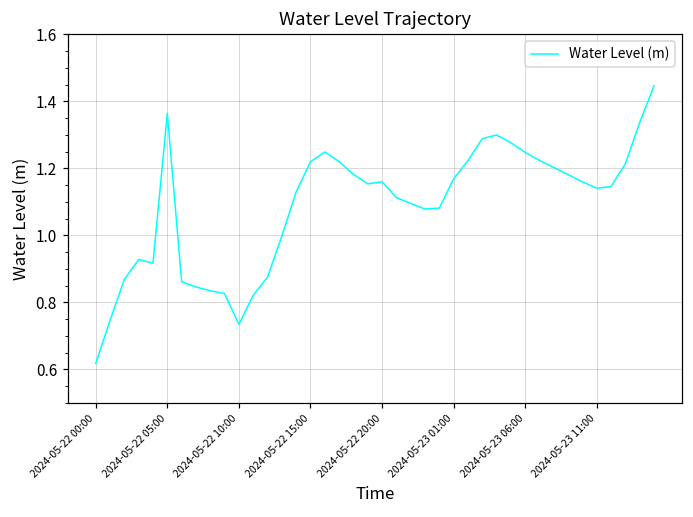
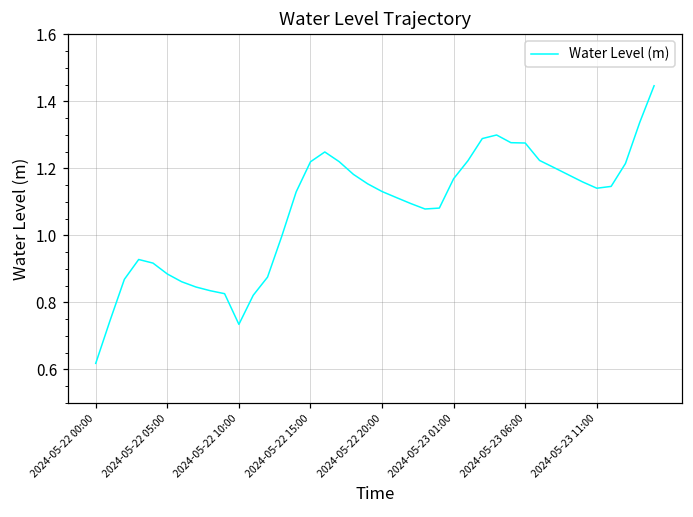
2024-05-22 05:00: 1.36 -> 0.88
2024-05-22 20:00: 1.16 -> 1.13
2024-05-23 06:00: 1.25 -> 1.28
